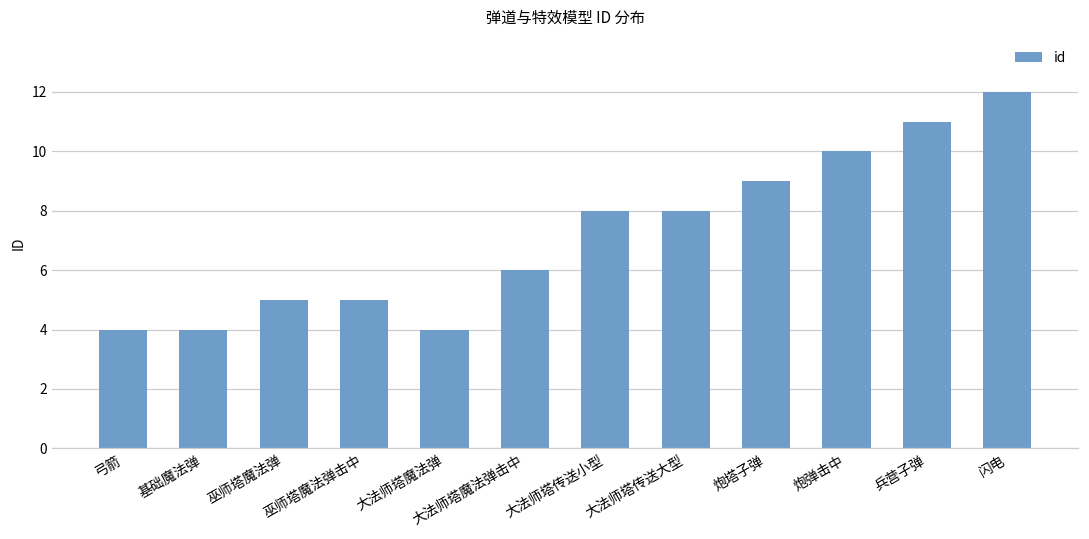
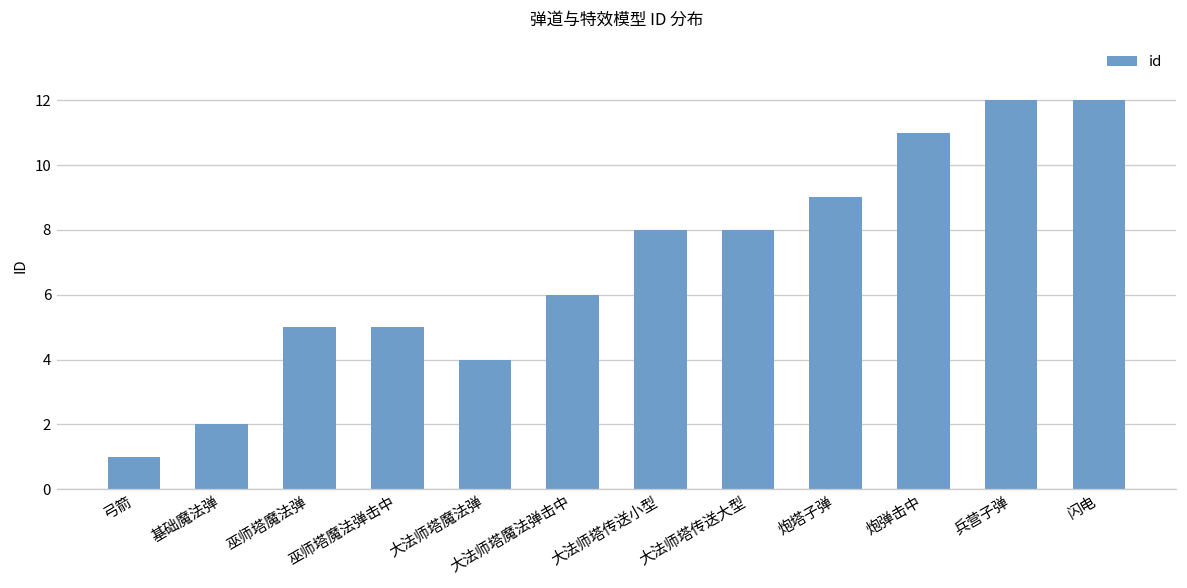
弓箭: 4 -> 1
基础魔法弹: 4 -> 2
炮弹击中: 10 -> 11
兵营子弹: 11 -> 12
